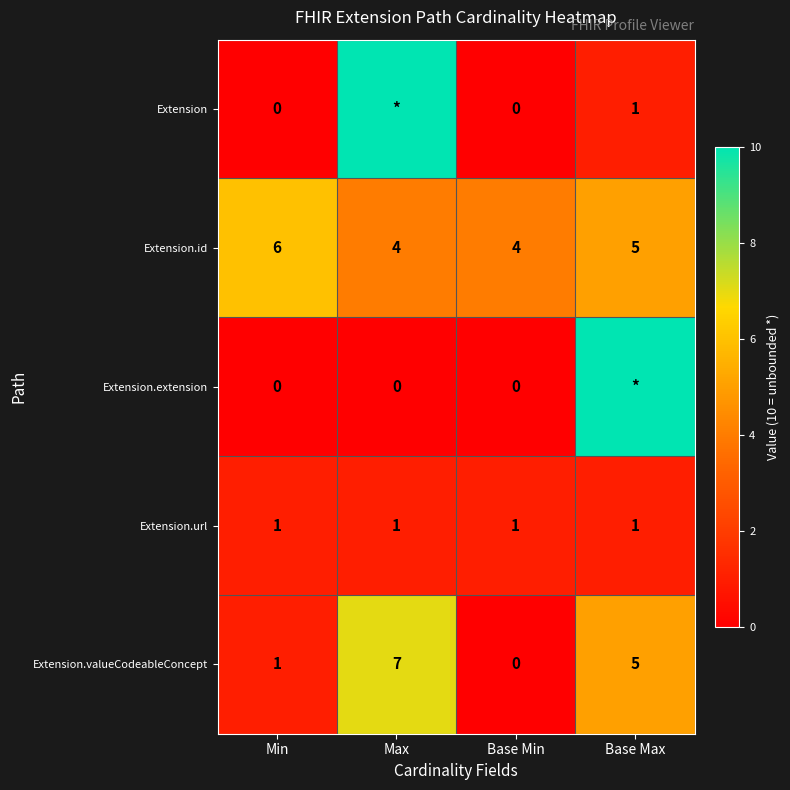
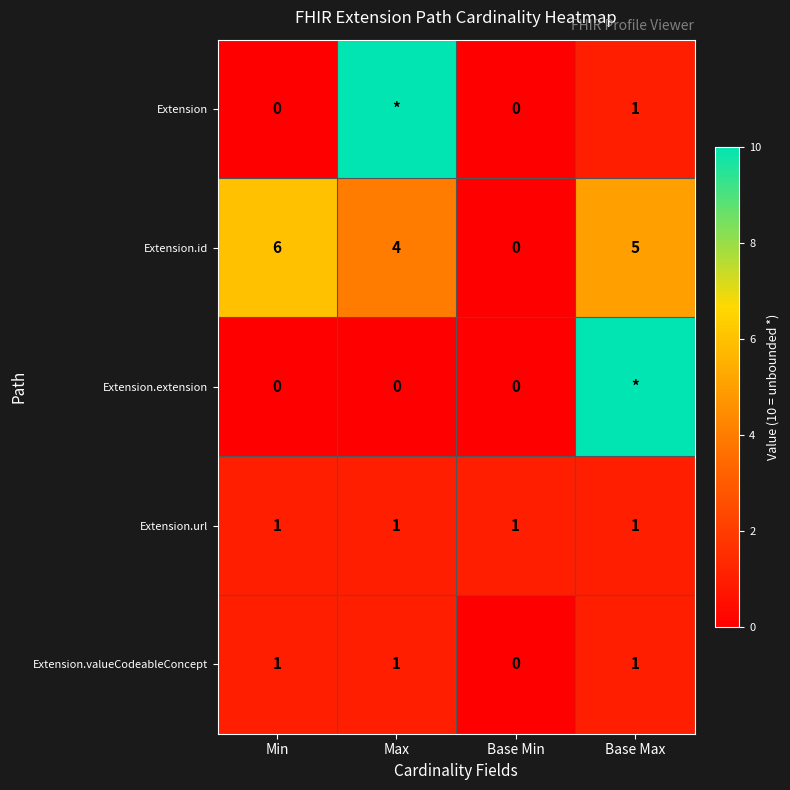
Extension.id, Base Min: 4 -> 0
Extension.valueCodeableConcept, Max: 7 -> 1
Extension.valueCodeableConcept, Base Max: 5 -> 1
